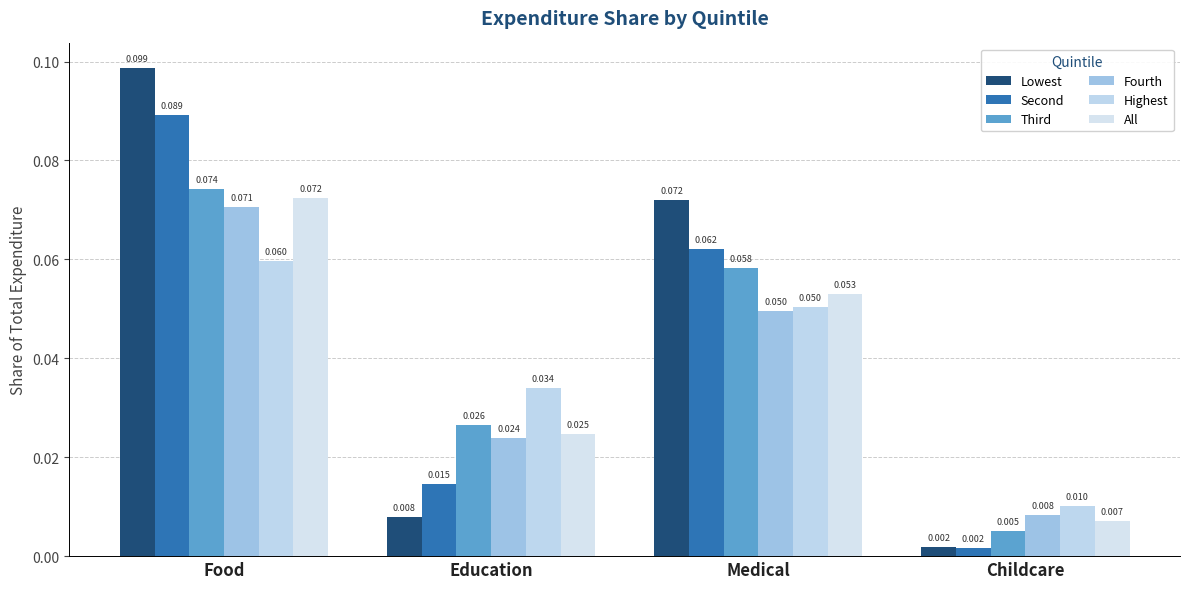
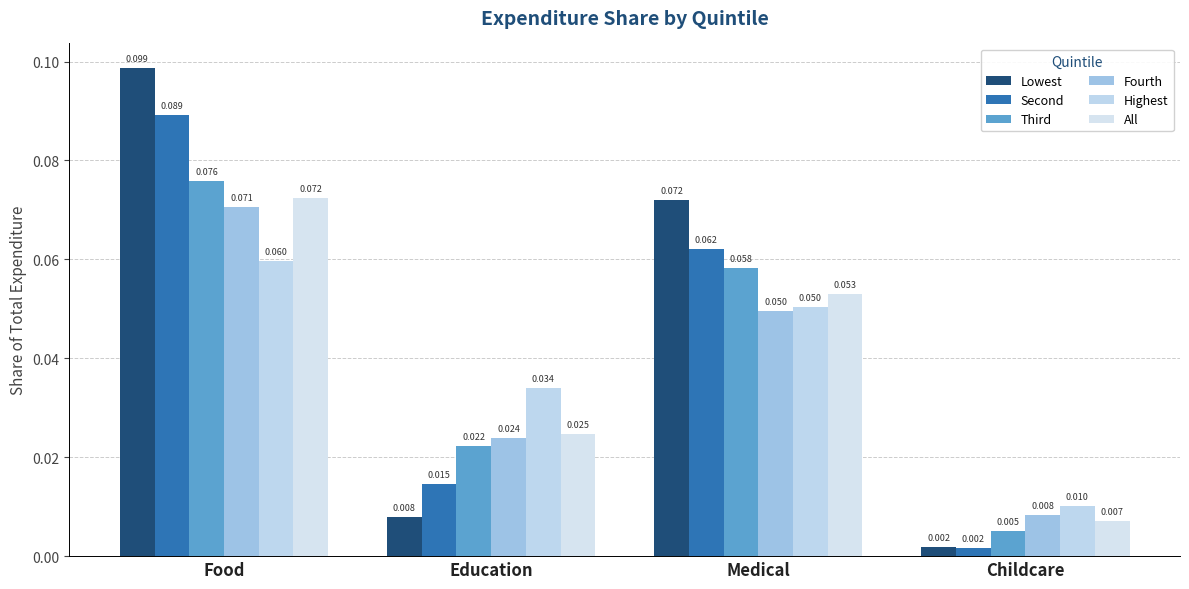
Third, Food: 0.074 -> 0.076
Third, Education: 0.026 -> 0.022
